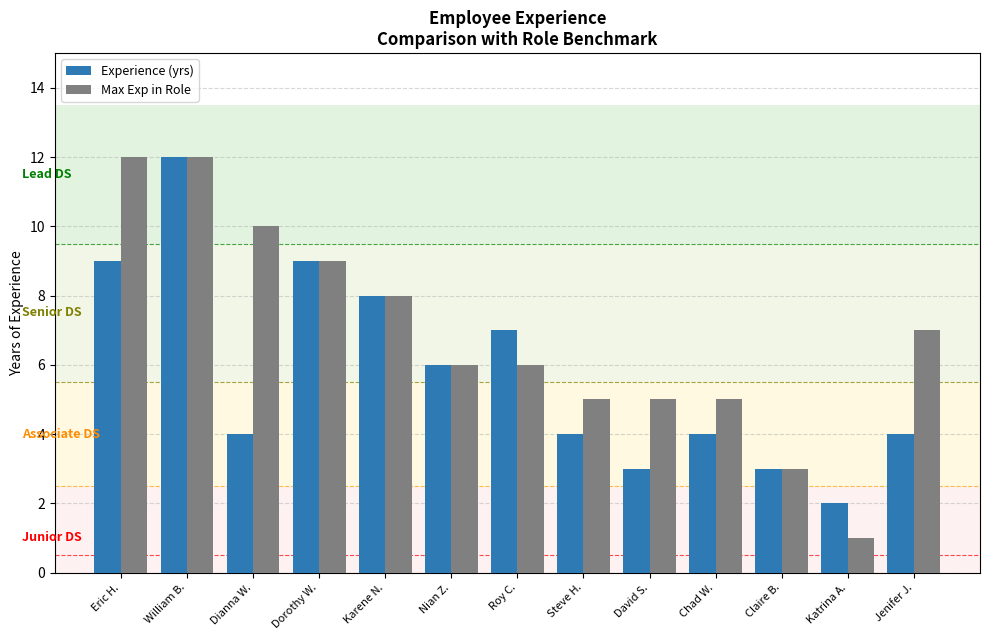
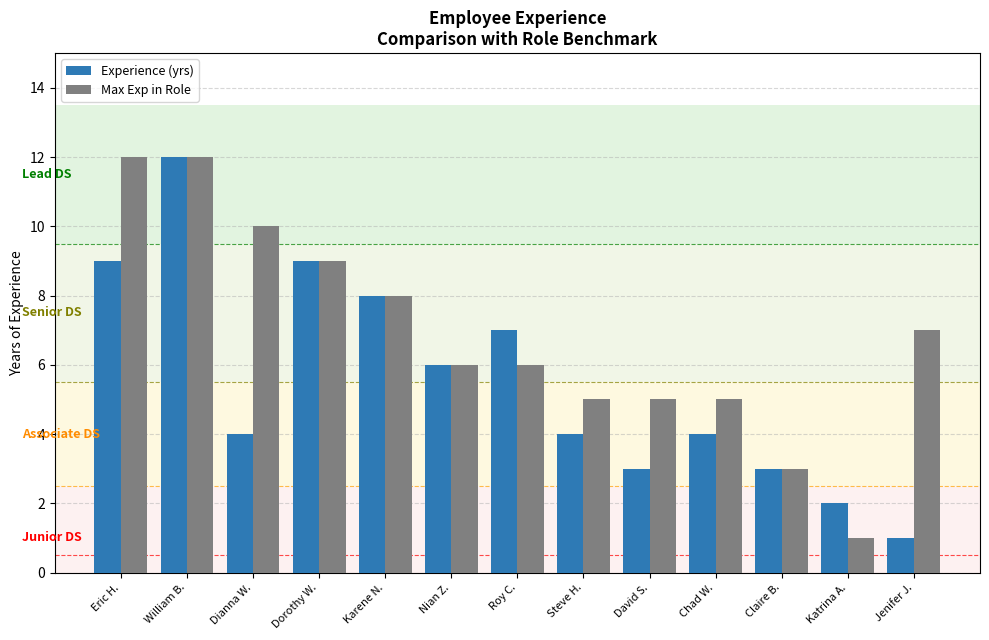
Experience (yrs), Jenifer J.: 4 -> 1
